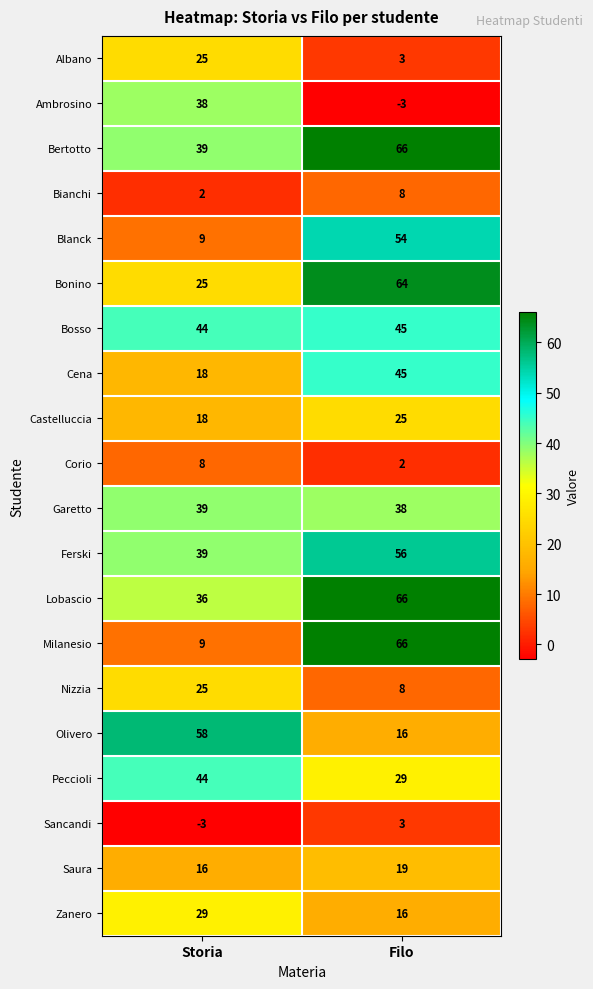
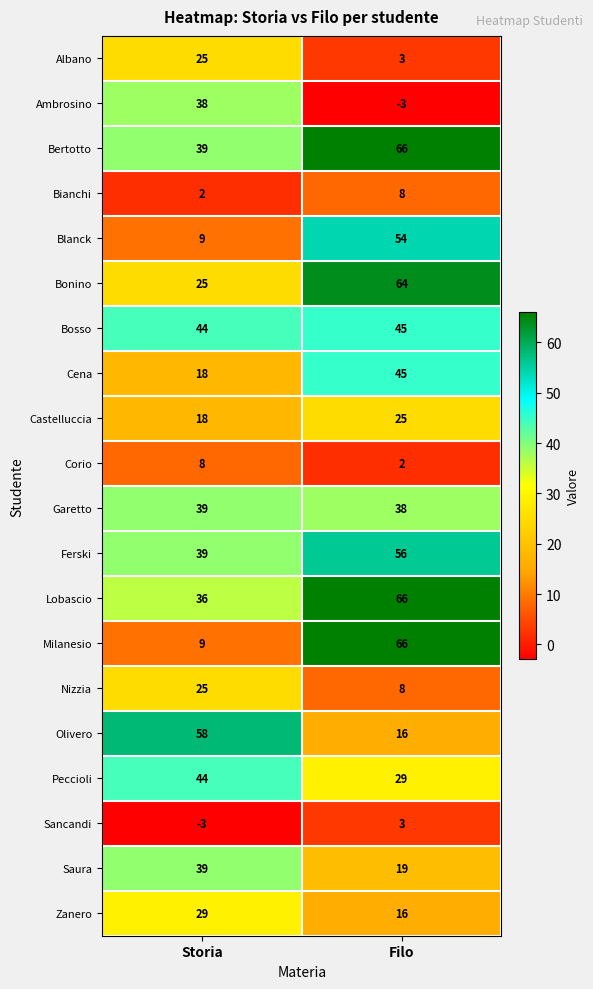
Saura, Storia: 16 -> 39
